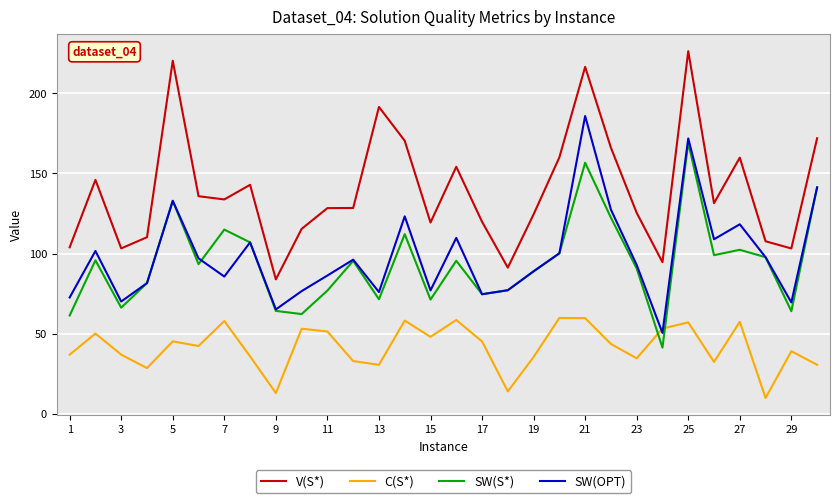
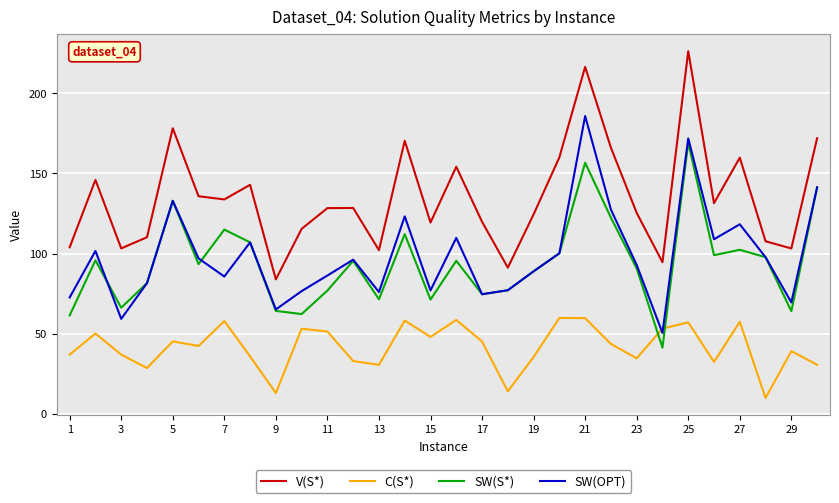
SW(OPT), 3: 70 -> 59
V(S*), 5: 220 -> 178
V(S*), 13: 191 -> 102
